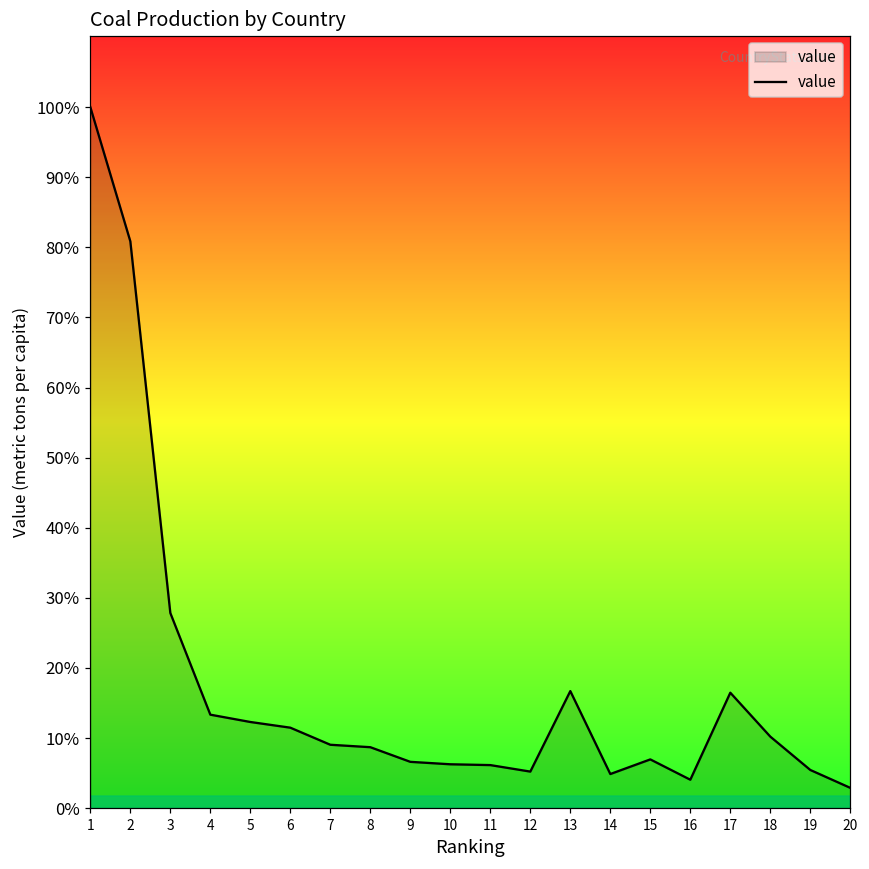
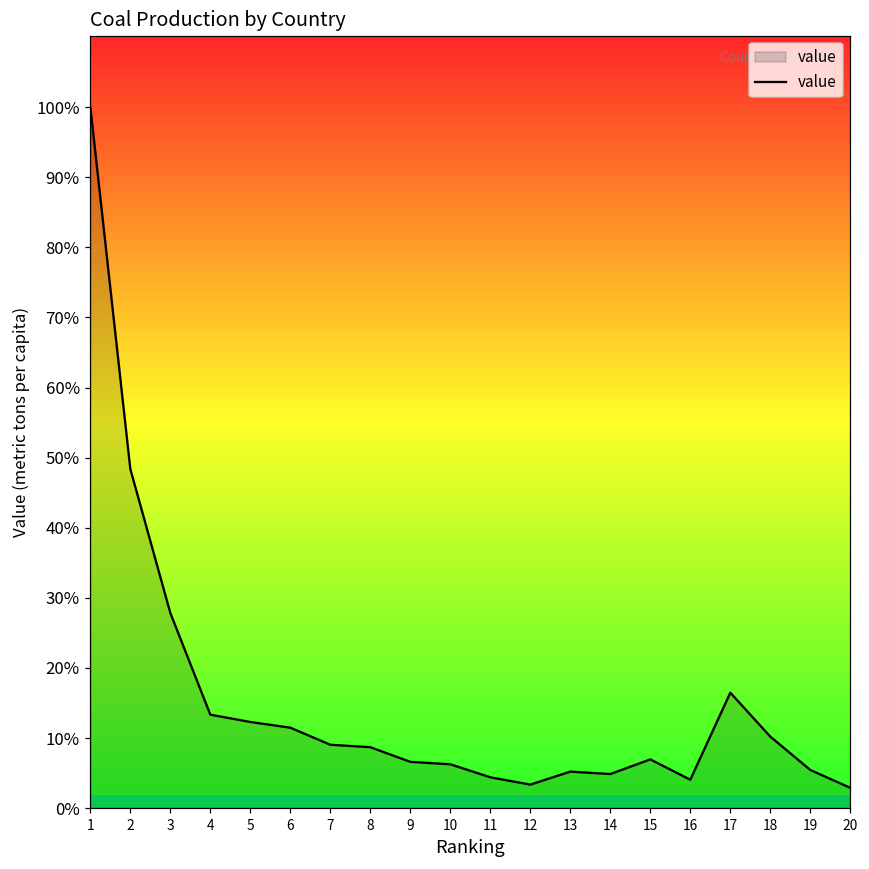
2: 81% -> 48%
11: 6% -> 4%
12: 5% -> 3%
13: 17% -> 5%
